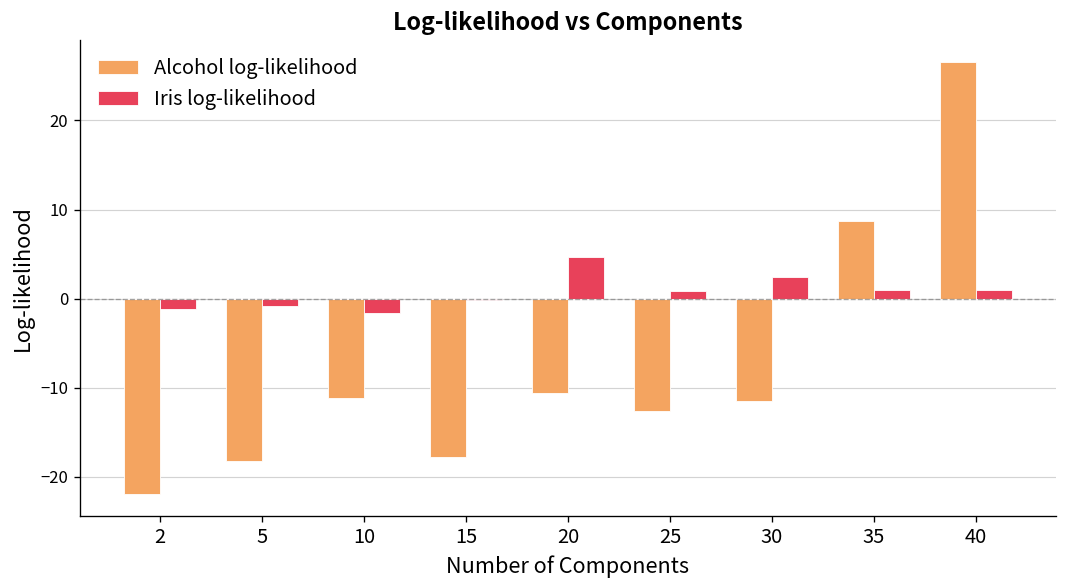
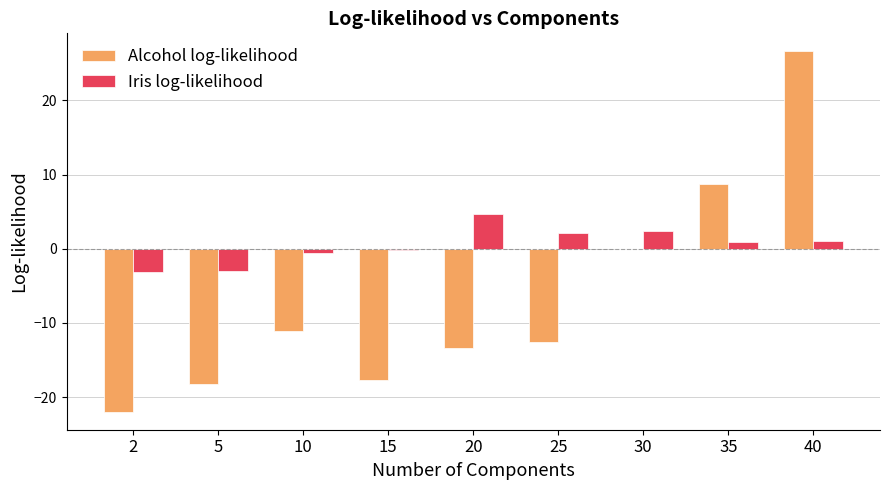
Iris log-likelihood, 2: -1 -> -3
Iris log-likelihood, 5: -1 -> -3
Iris log-likelihood, 10: -2 -> -1
Alcohol log-likelihood, 20: -11 -> -13
Iris log-likelihood, 25: 1 -> 2
Alcohol log-likelihood, 30: -12 -> 0
